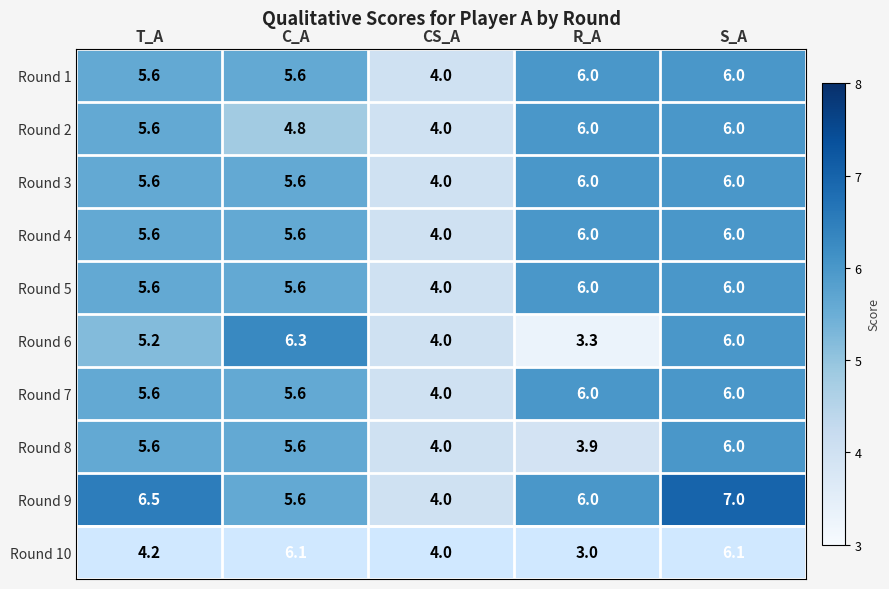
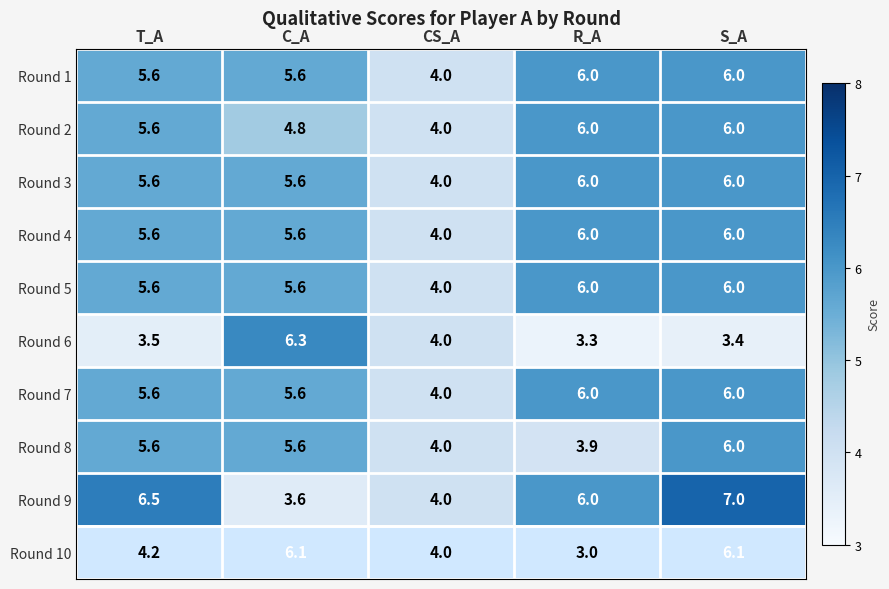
Round 6, T_A: 5.2 -> 3.5
Round 6, S_A: 6.0 -> 3.4
Round 9, C_A: 5.6 -> 3.6
